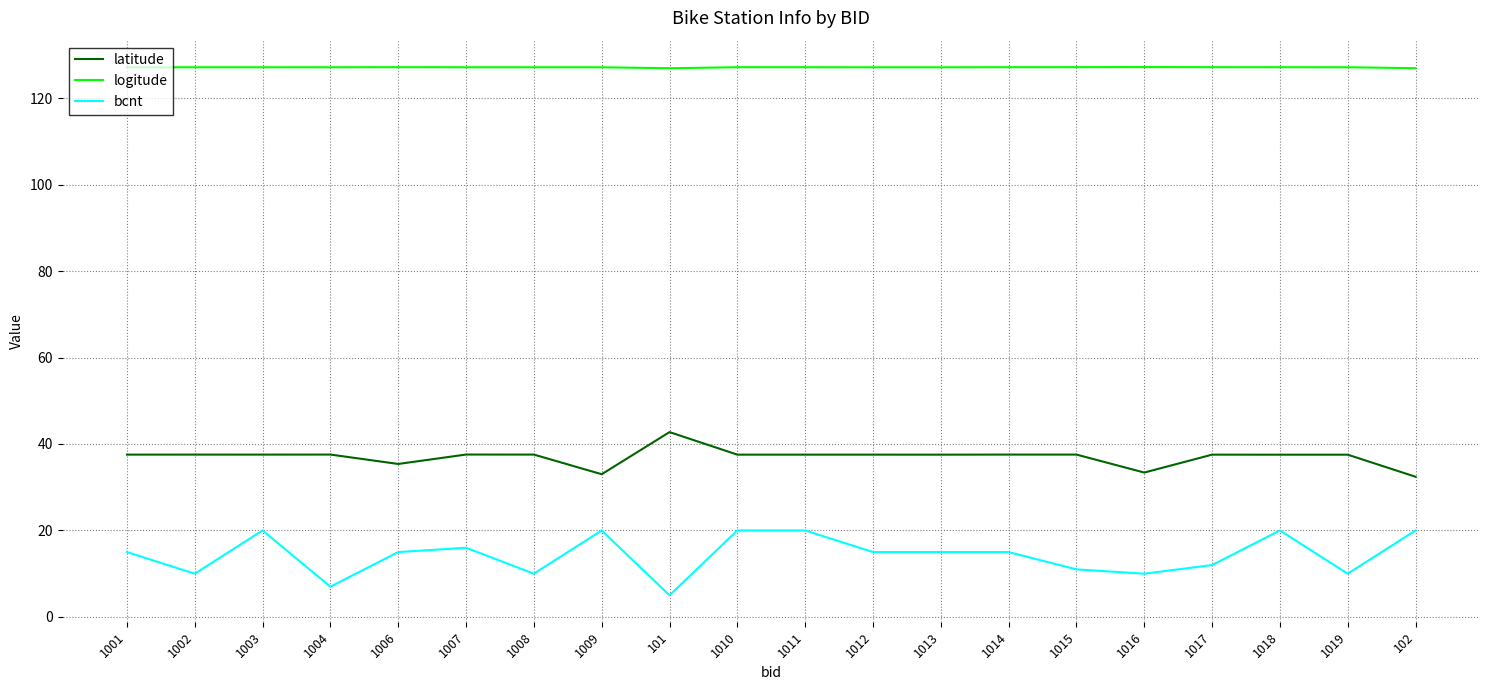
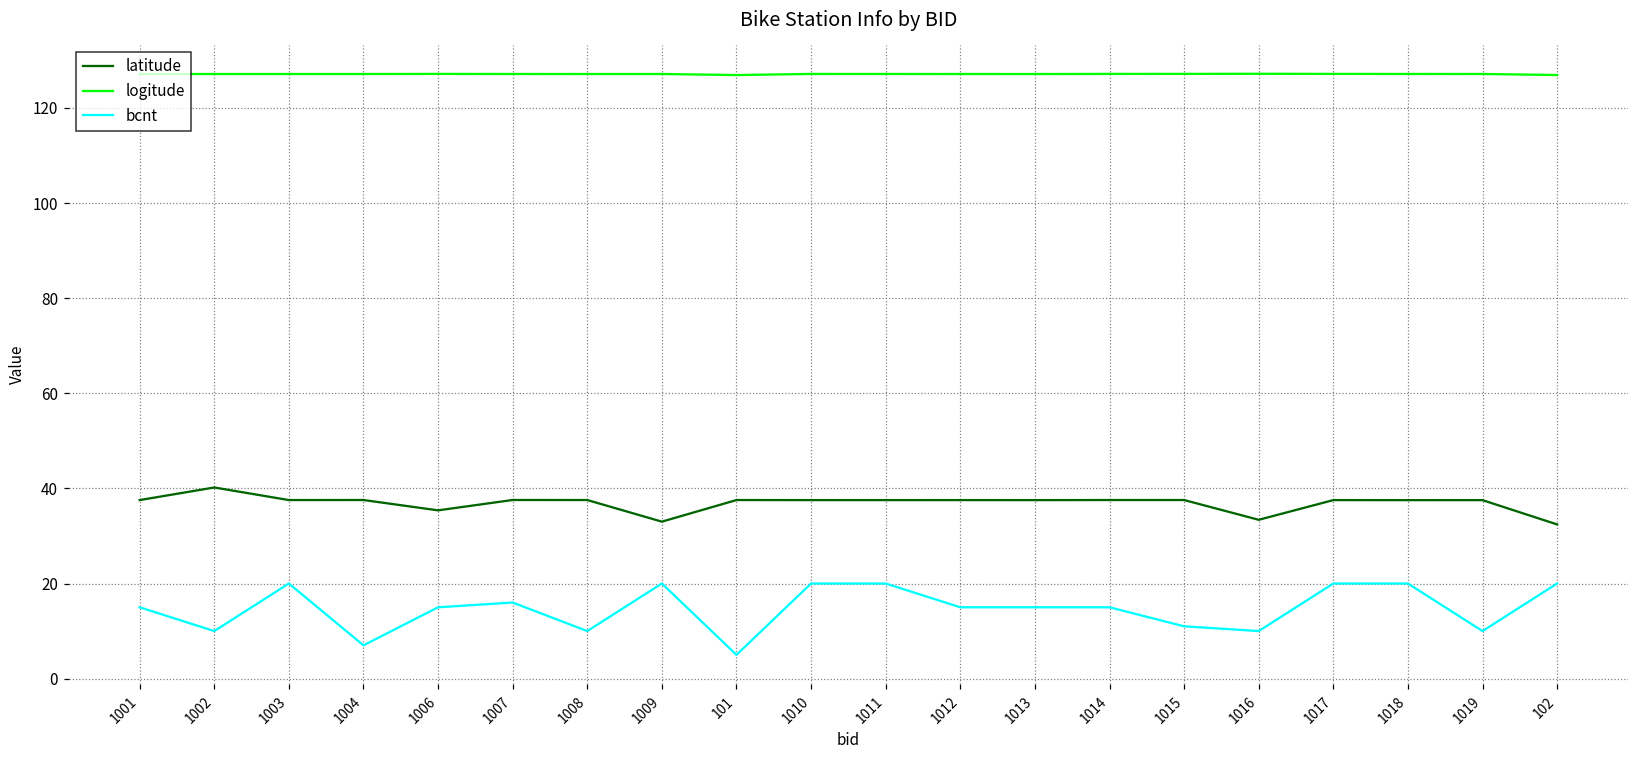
latitude, 1002: 38 -> 40
latitude, 101: 43 -> 38
bcnt, 1017: 12 -> 20
